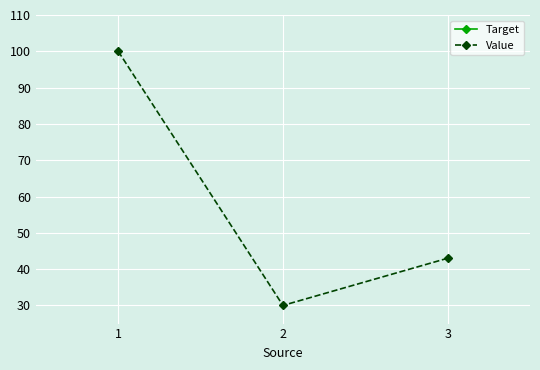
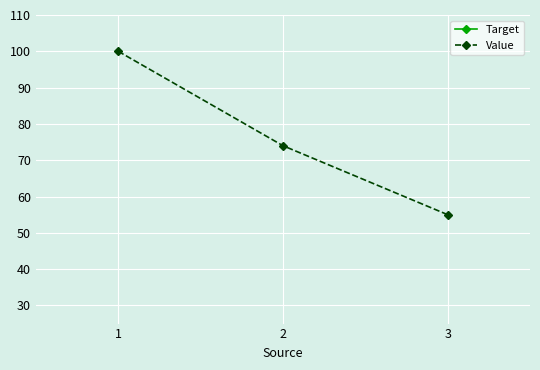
Value, 2: 30 -> 74
Value, 3: 43 -> 55
